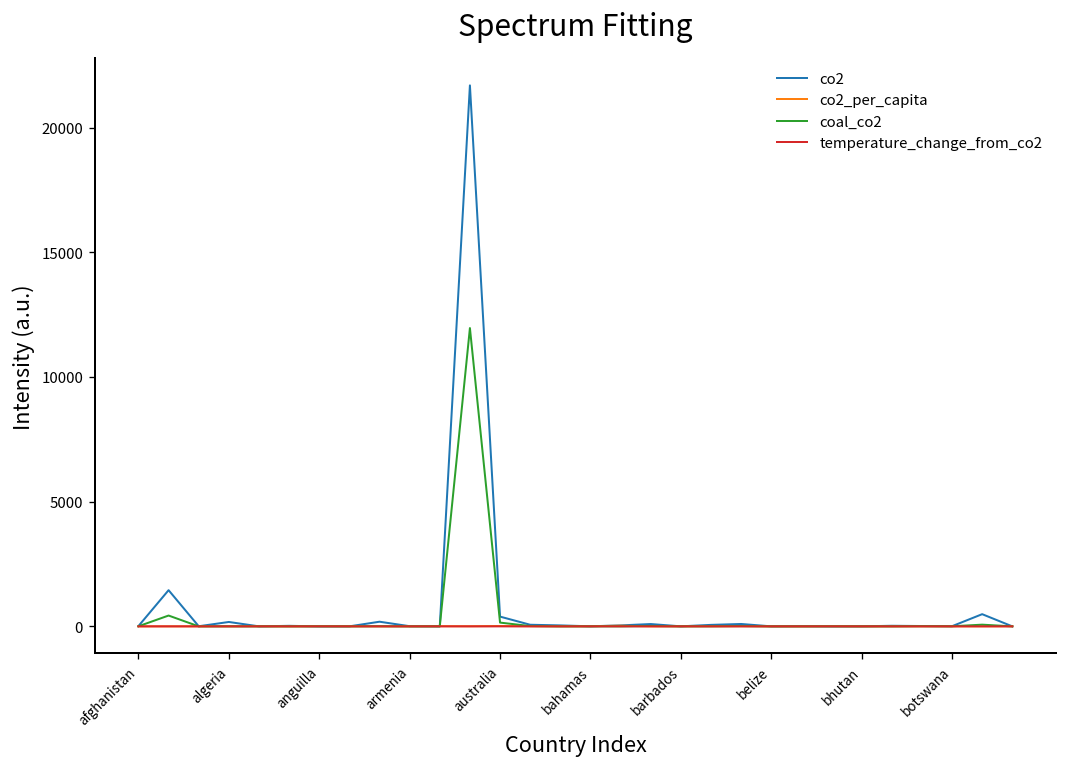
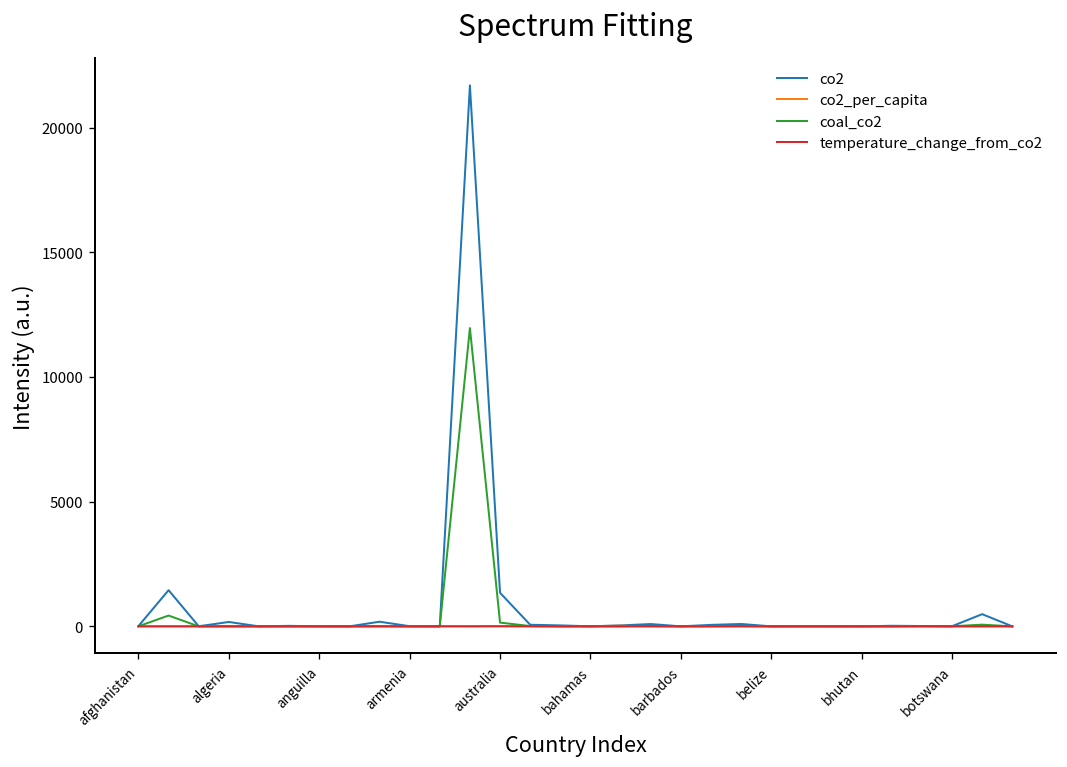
co2, australia: 400 -> 1300
